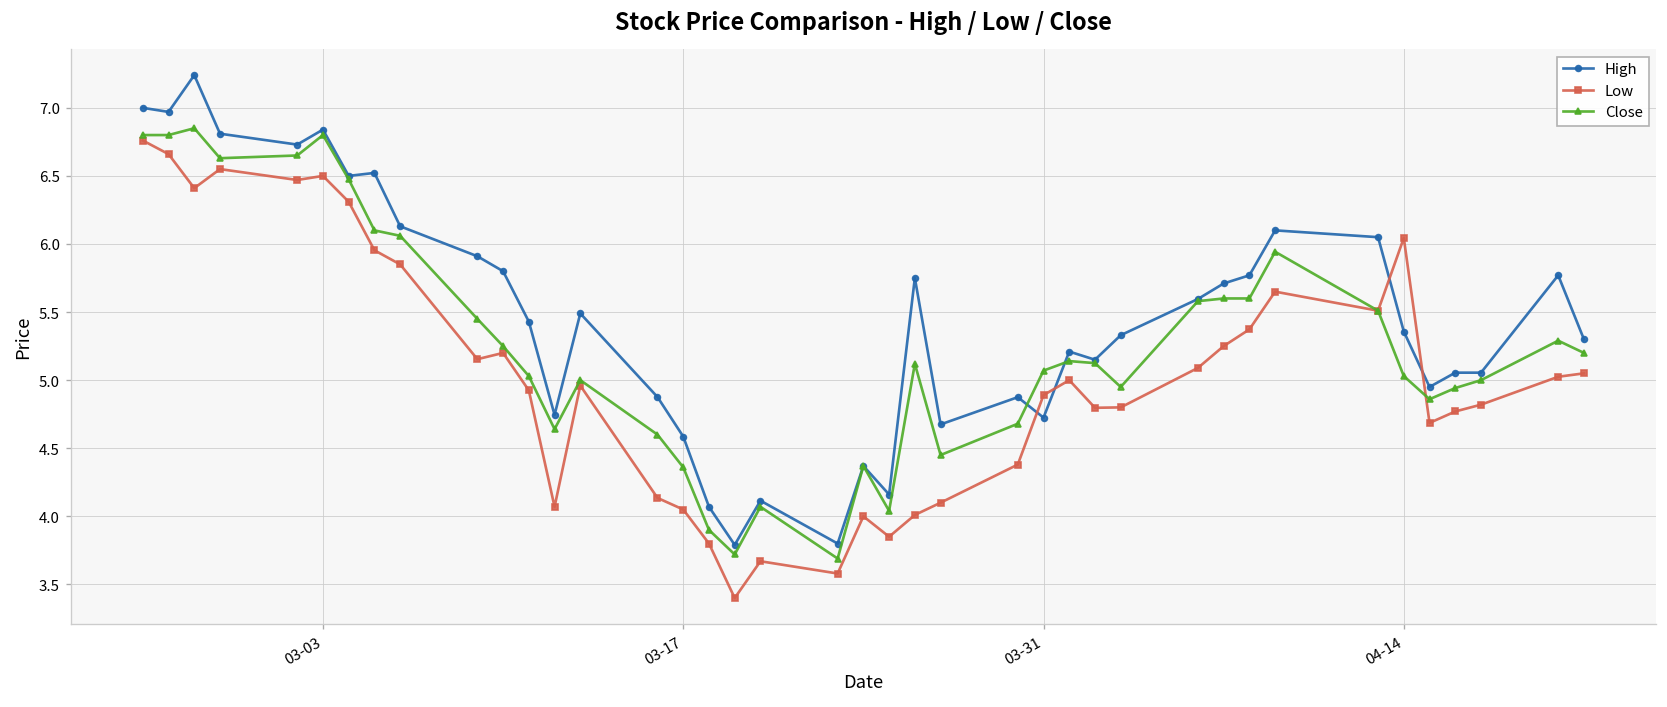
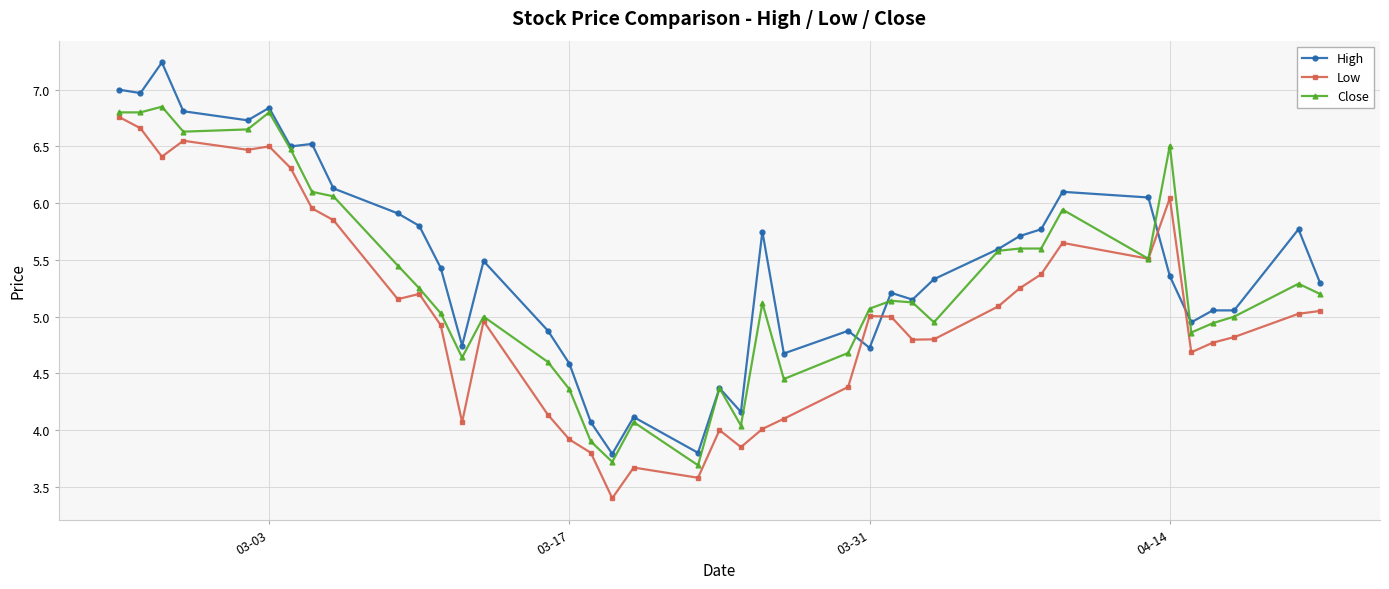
Low, 03-17: 4.05 -> 3.92
Low, 03-31: 4.89 -> 5.01
Close, 04-14: 5.03 -> 6.51
